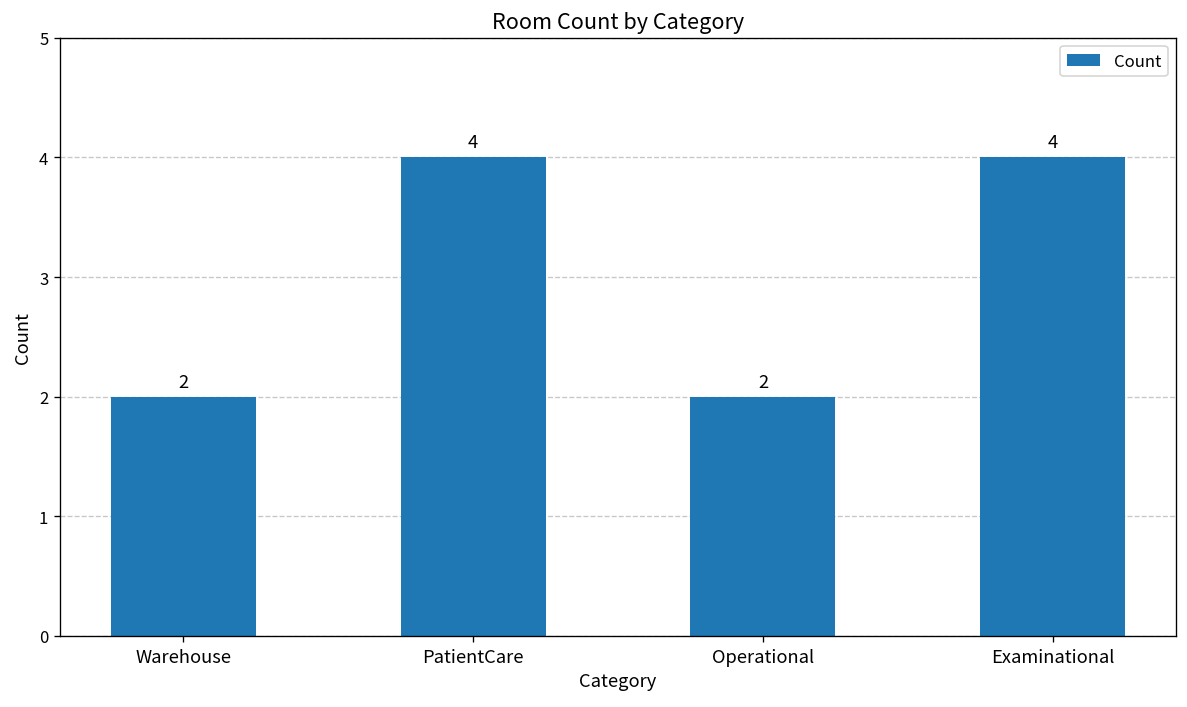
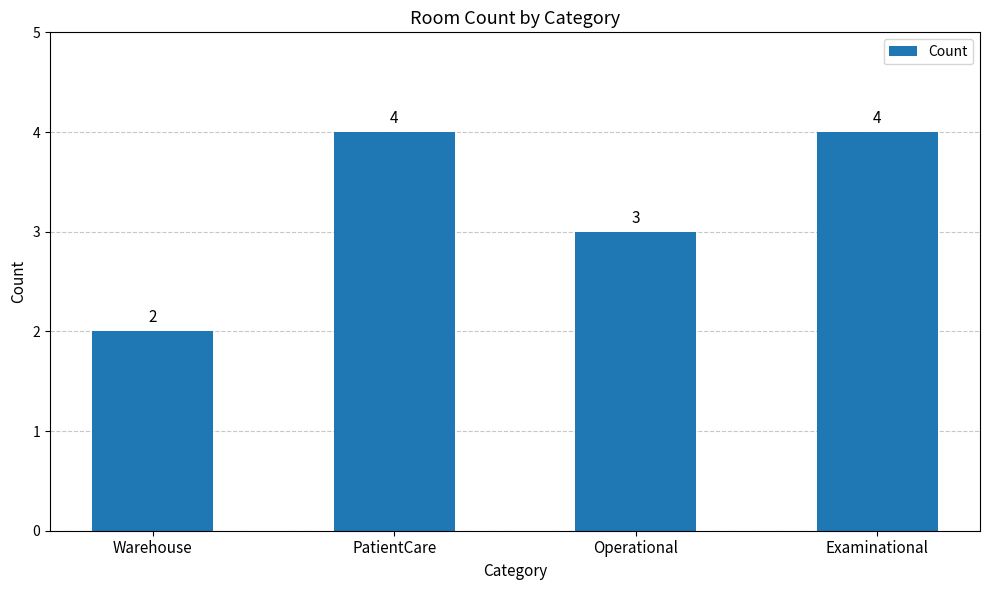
Operational: 2 -> 3
